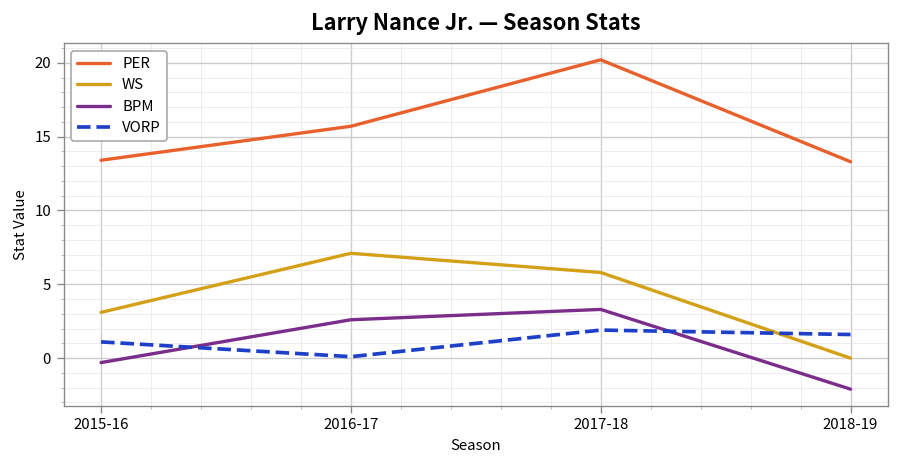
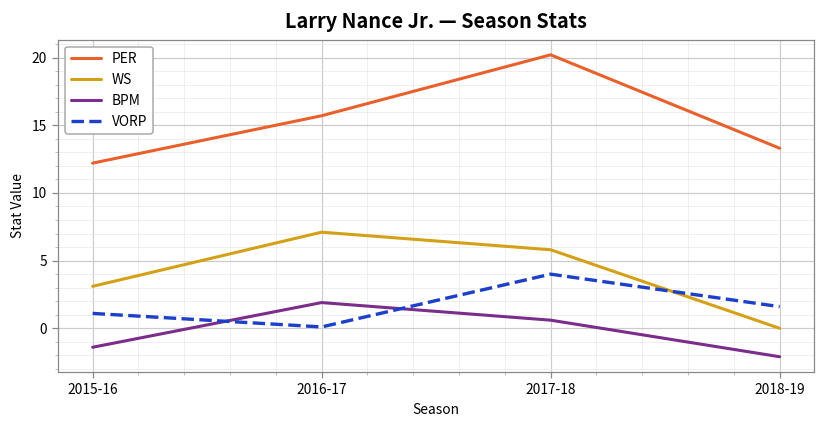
PER, 2015-16: 13.4 -> 12.2
BPM, 2015-16: -0.3 -> -1.4
BPM, 2016-17: 2.6 -> 1.9
BPM, 2017-18: 3.3 -> 0.6
VORP, 2017-18: 1.9 -> 4.0
